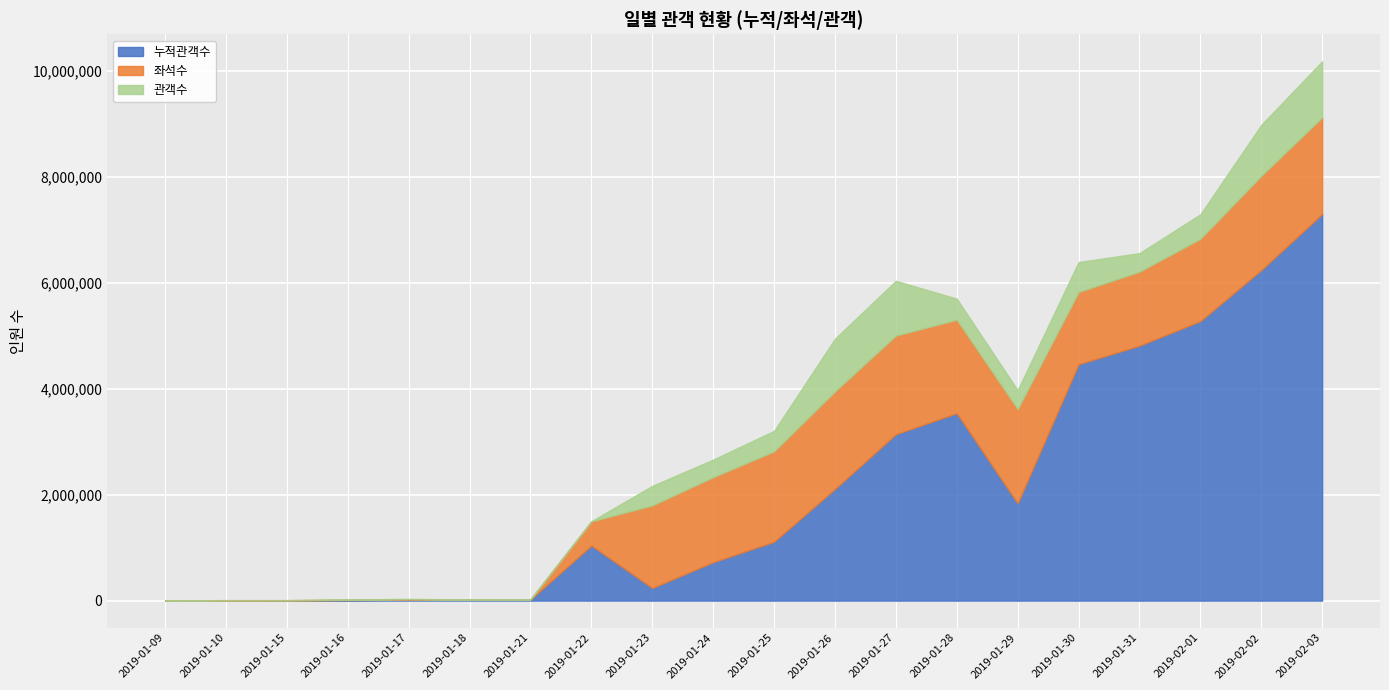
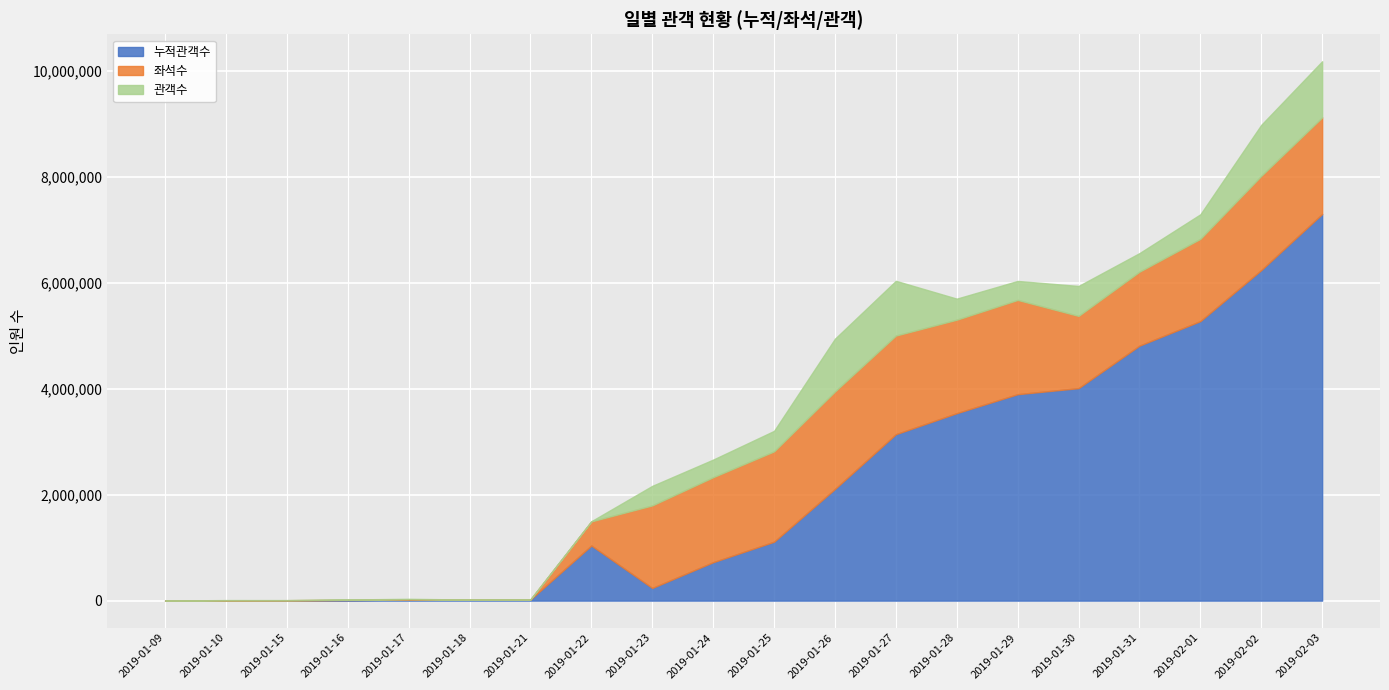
누적관객수, 2019-01-29: 1,800,000 -> 3,900,000
누적관객수, 2019-01-30: 4,500,000 -> 4,000,000
